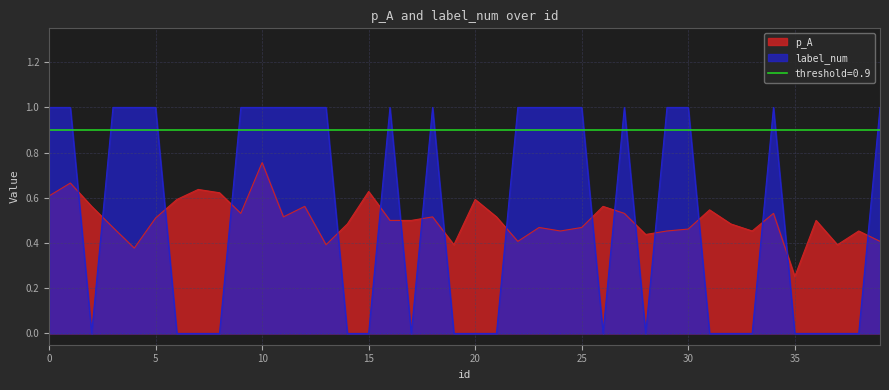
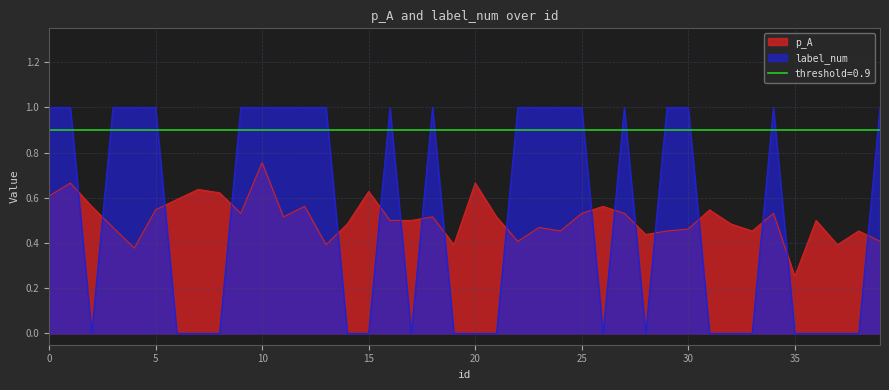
p_A, 5: 0.51 -> 0.55
p_A, 20: 0.59 -> 0.67
p_A, 25: 0.47 -> 0.53
